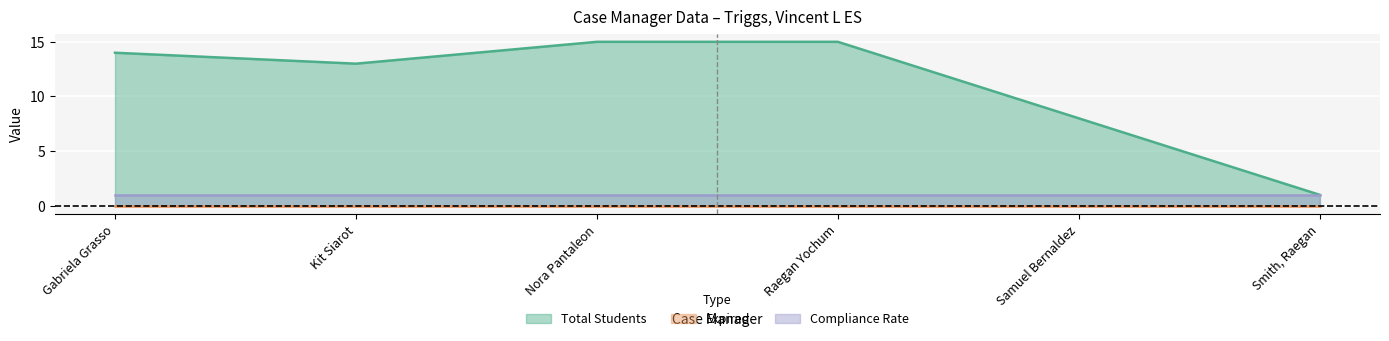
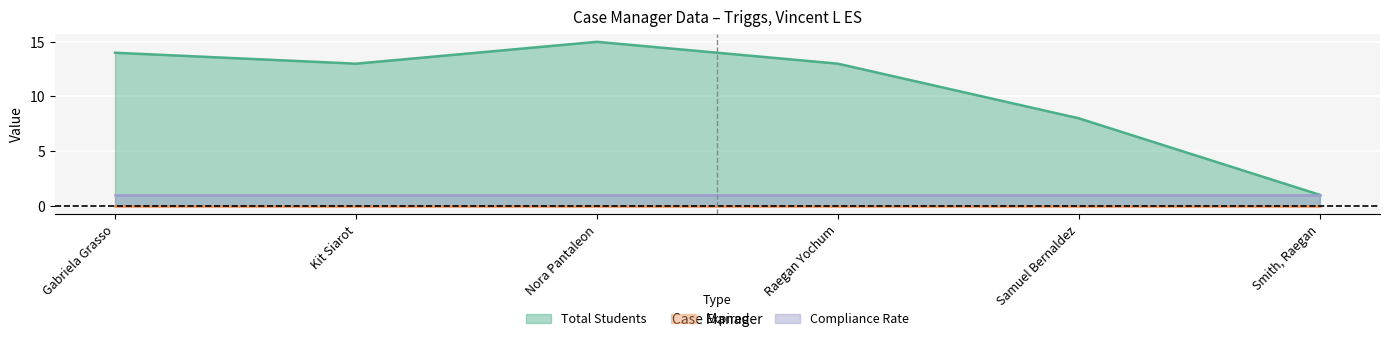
Total Students, Raegan Yochum: 15 -> 13
